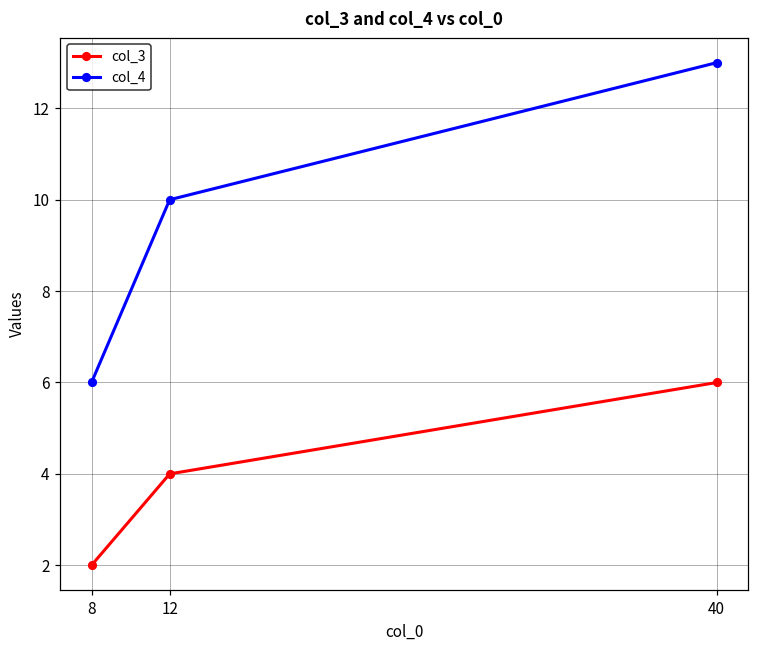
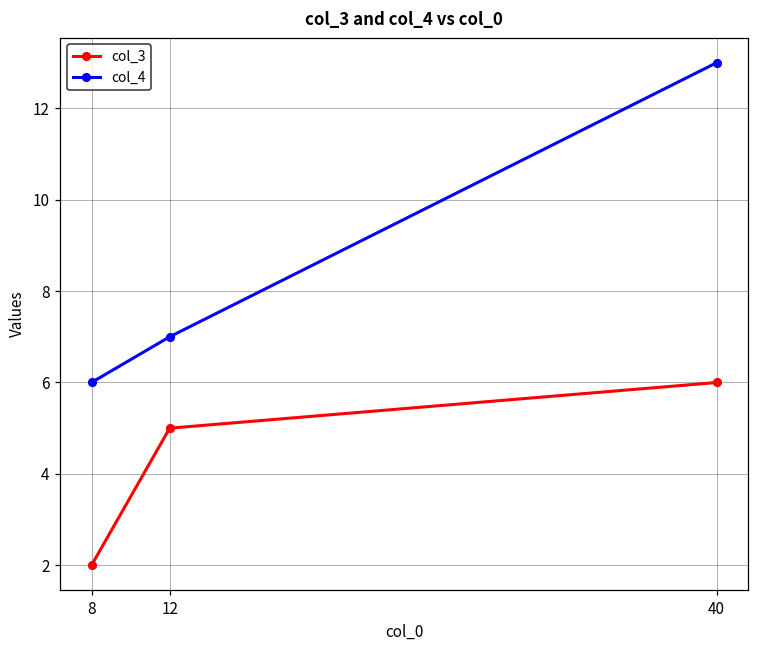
col_3, 12: 4 -> 5
col_4, 12: 10 -> 7
